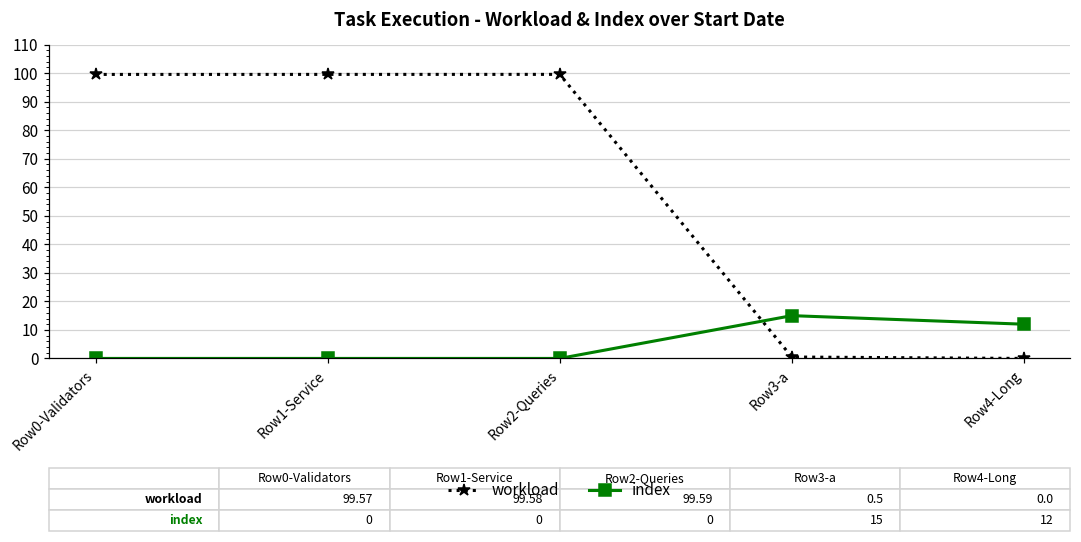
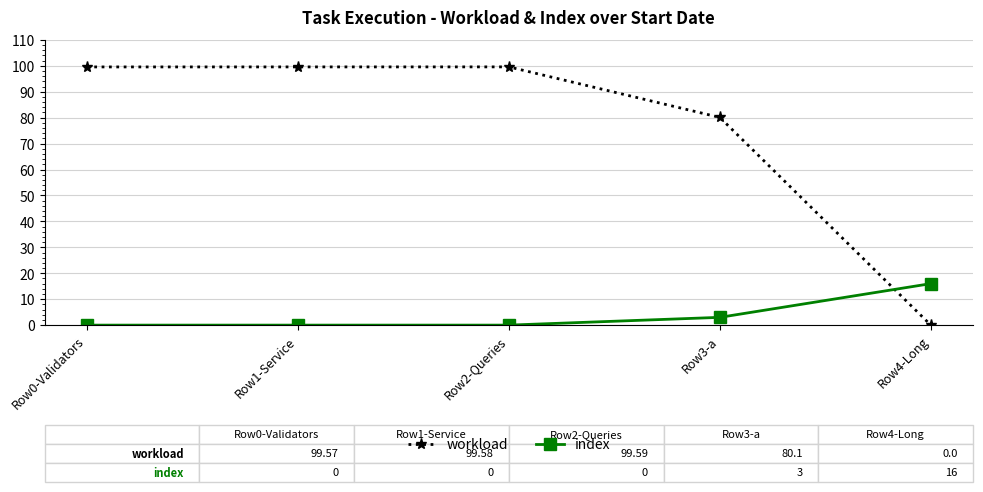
workload, Row3-a: 0.5 -> 80.1
index, Row3-a: 15 -> 3
index, Row4-Long: 12 -> 16
